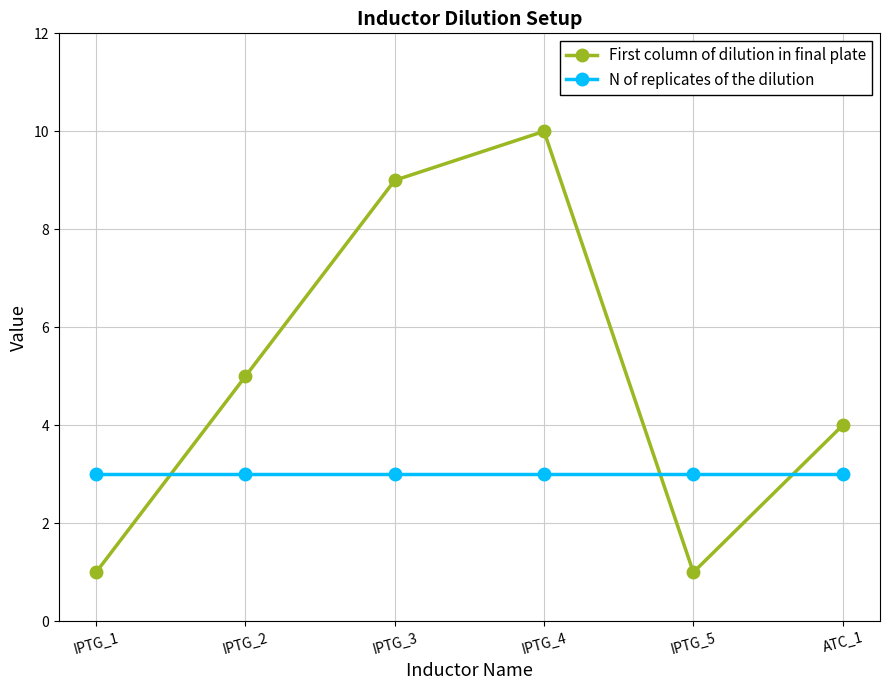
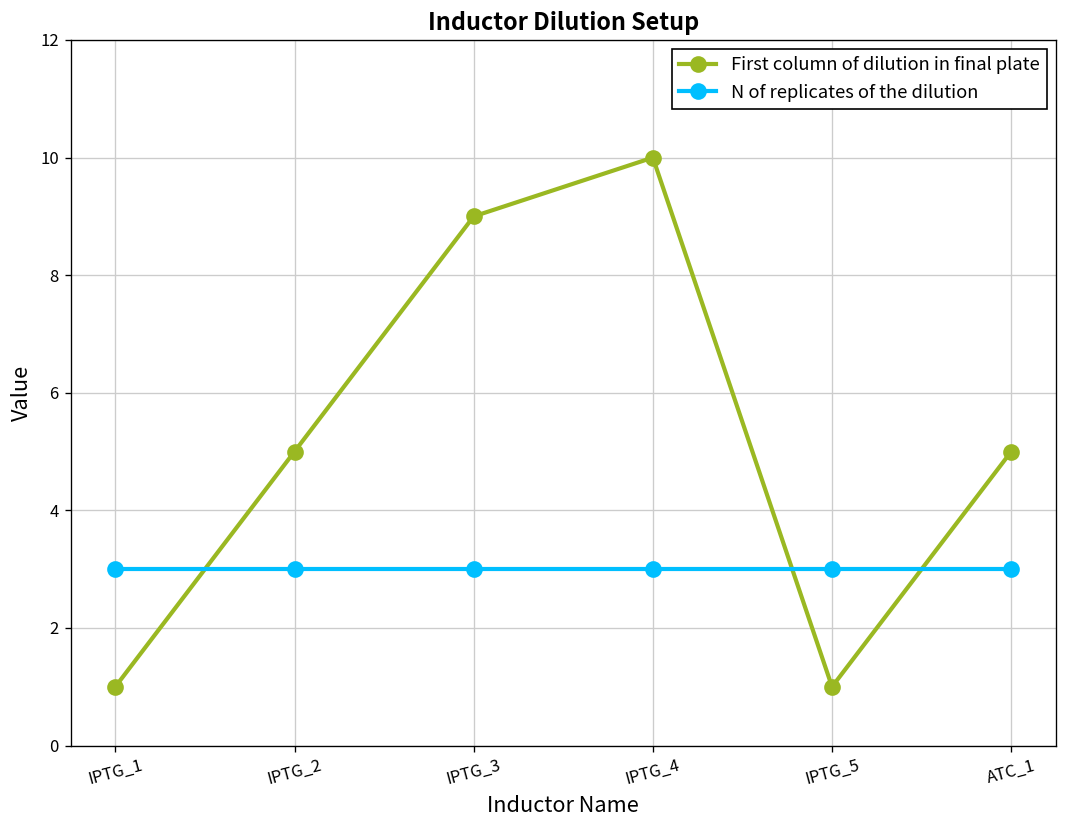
First column of dilution in final plate, ATC_1: 4 -> 5
